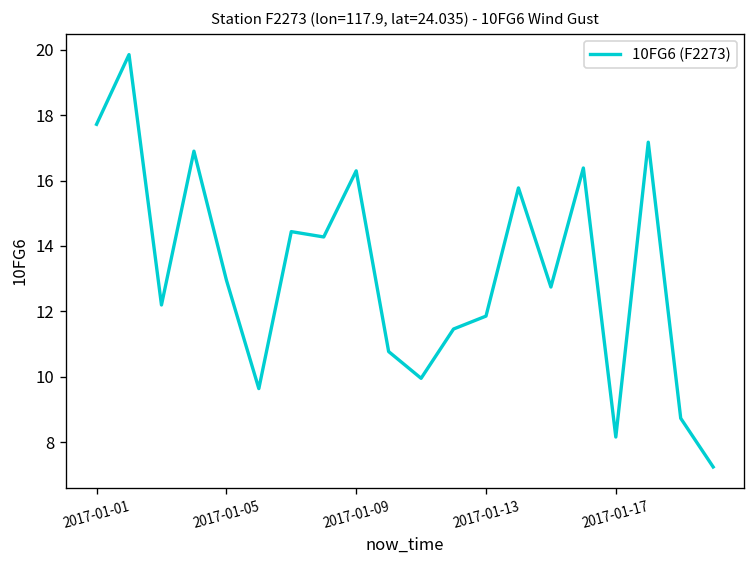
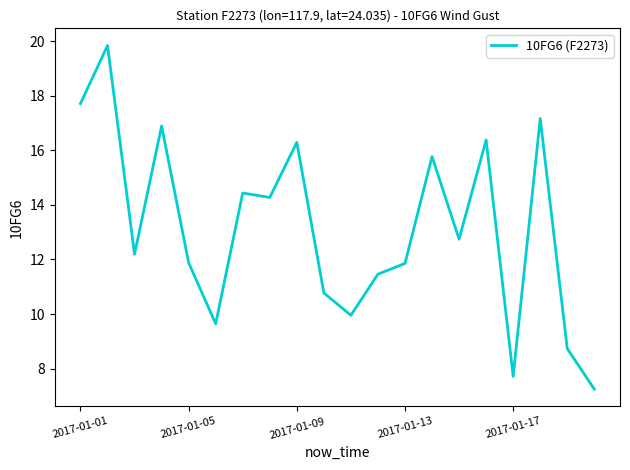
2017-01-05: 13.0 -> 11.9
2017-01-17: 8.2 -> 7.7
